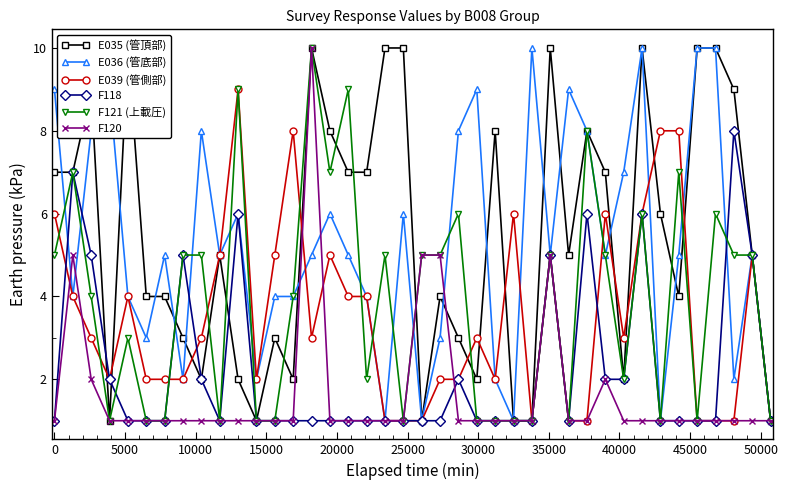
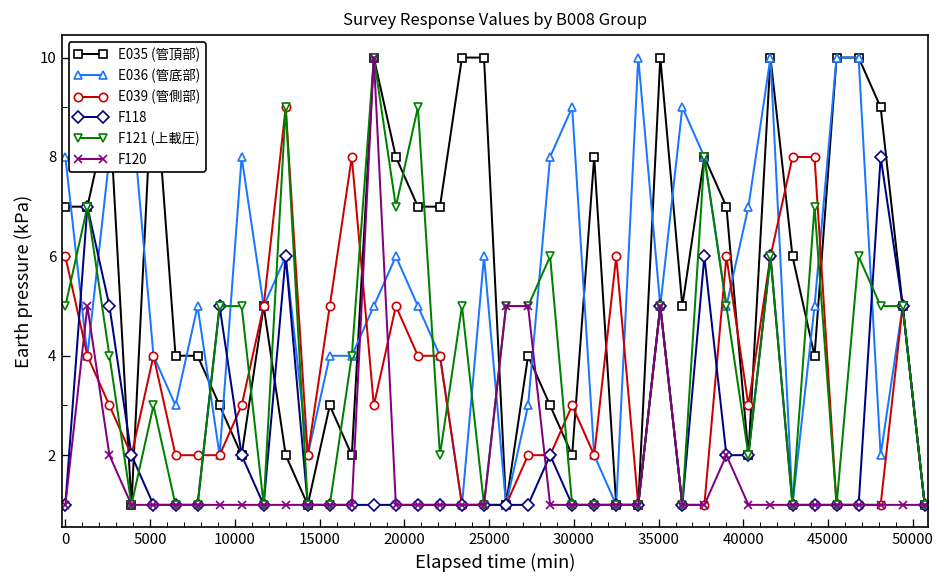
E036 (管底部), 0: 9 -> 8
